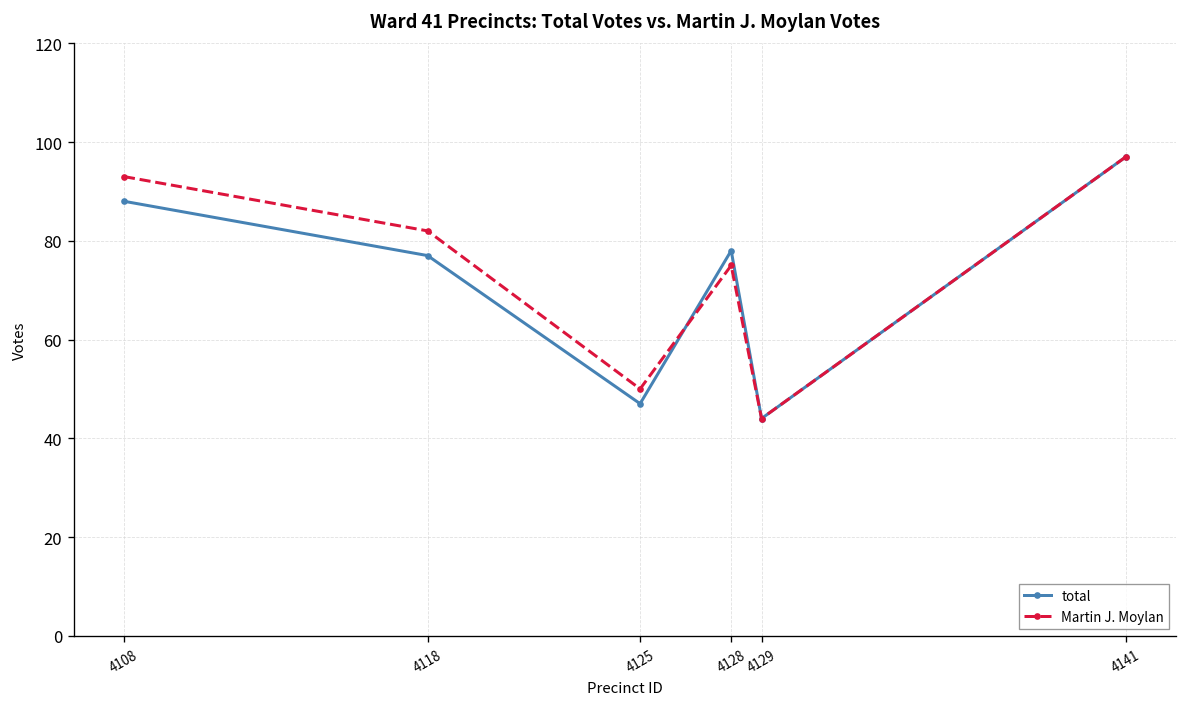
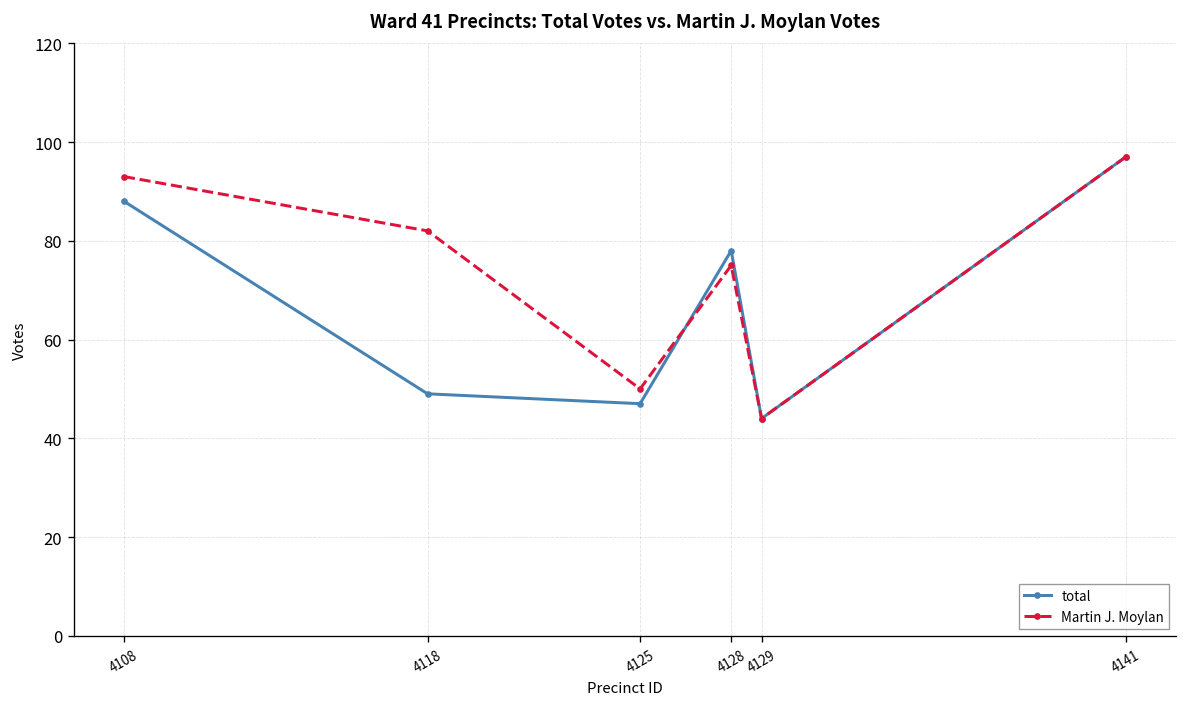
total, 4118: 77 -> 49
